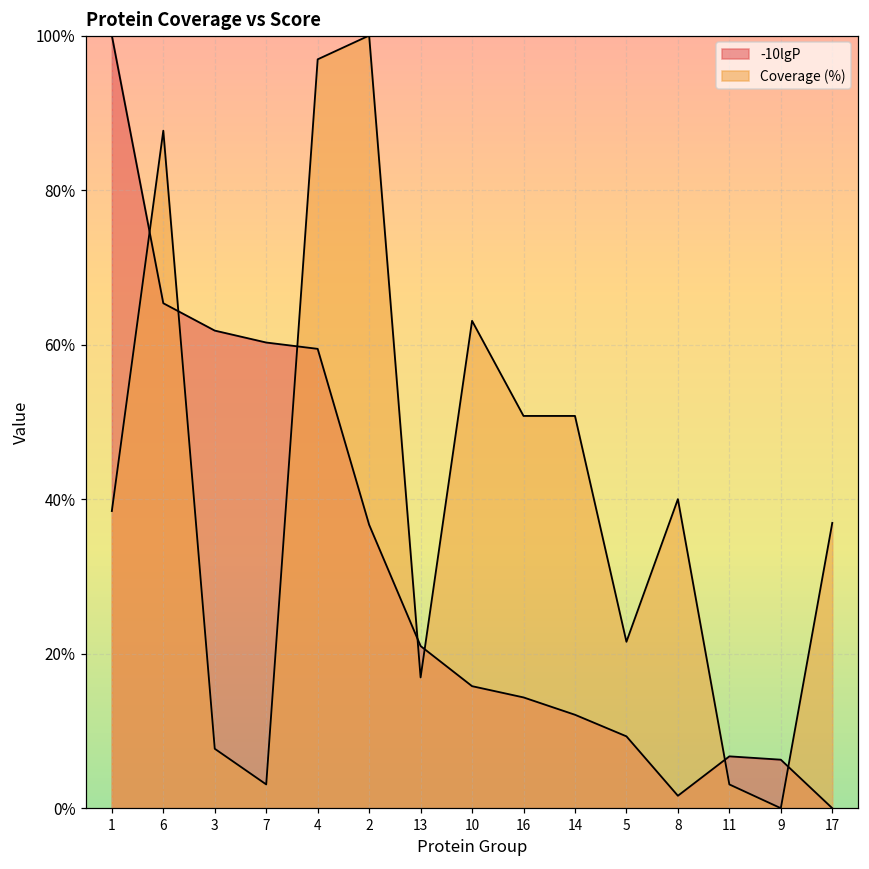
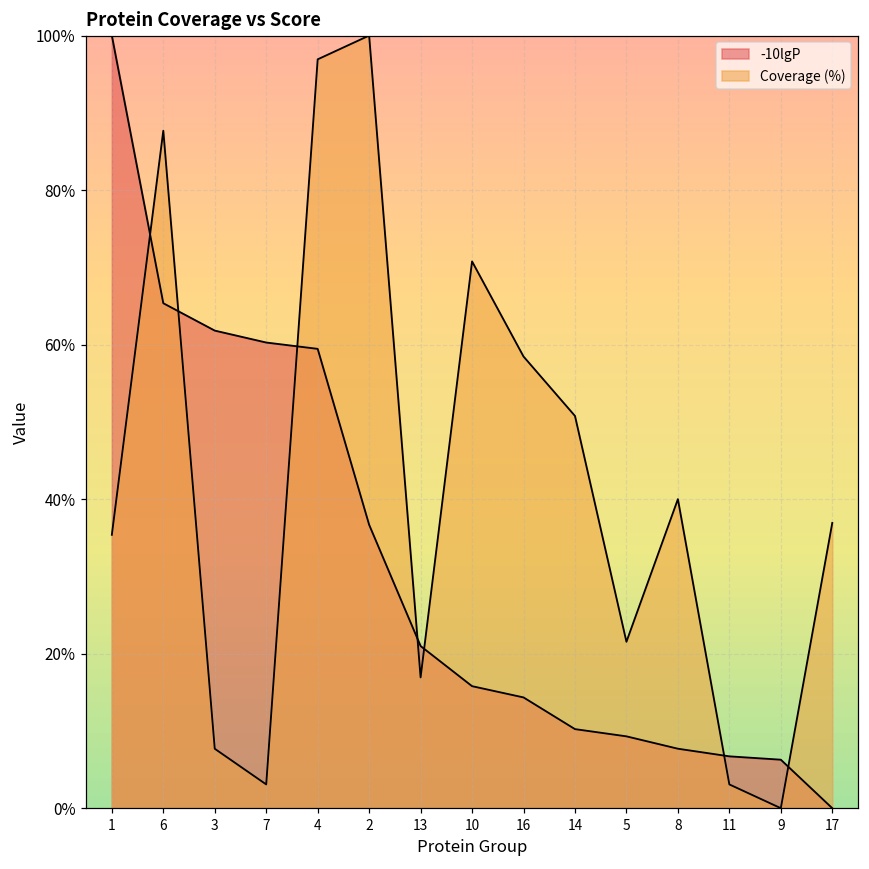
Coverage (%), 1: 38% -> 35%
Coverage (%), 10: 63% -> 71%
Coverage (%), 16: 51% -> 58%
-10lgP, 14: 12% -> 10%
-10lgP, 8: 2% -> 8%
